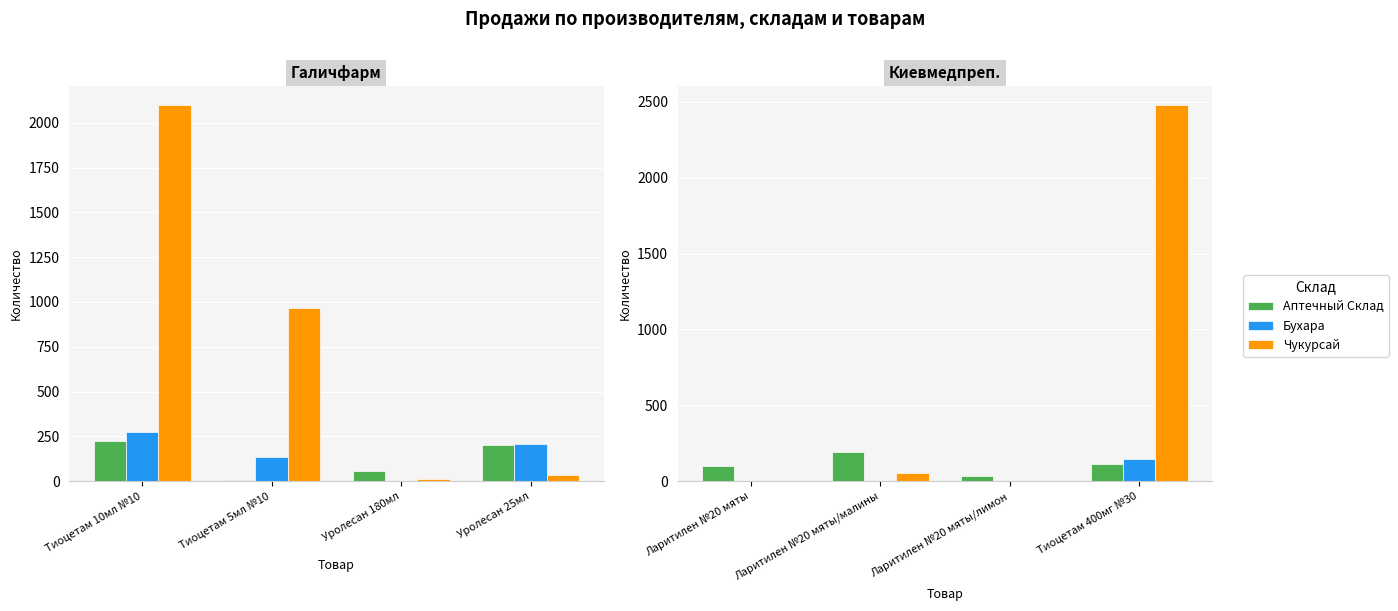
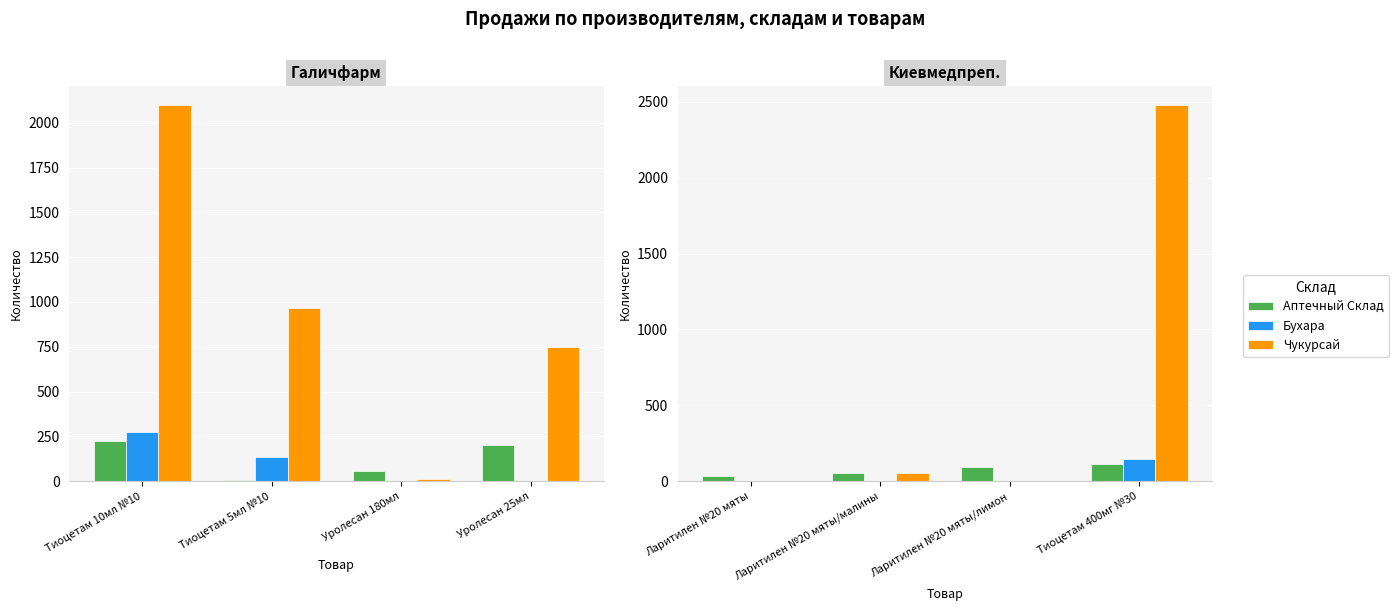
Галичфарм, Бухара, Уролесан 25мл: 210 -> 0
Галичфарм, Чукурсай, Уролесан 25мл: 30 -> 750
Киевмедпреп., Аптечный Склад, Ларитилен №20 мяты: 100 -> 30
Киевмедпреп., Аптечный Склад, Ларитилен №20 мяты/малины: 190 -> 60
Киевмедпреп., Аптечный Склад, Ларитилен №20 мяты/лимон: 30 -> 100
